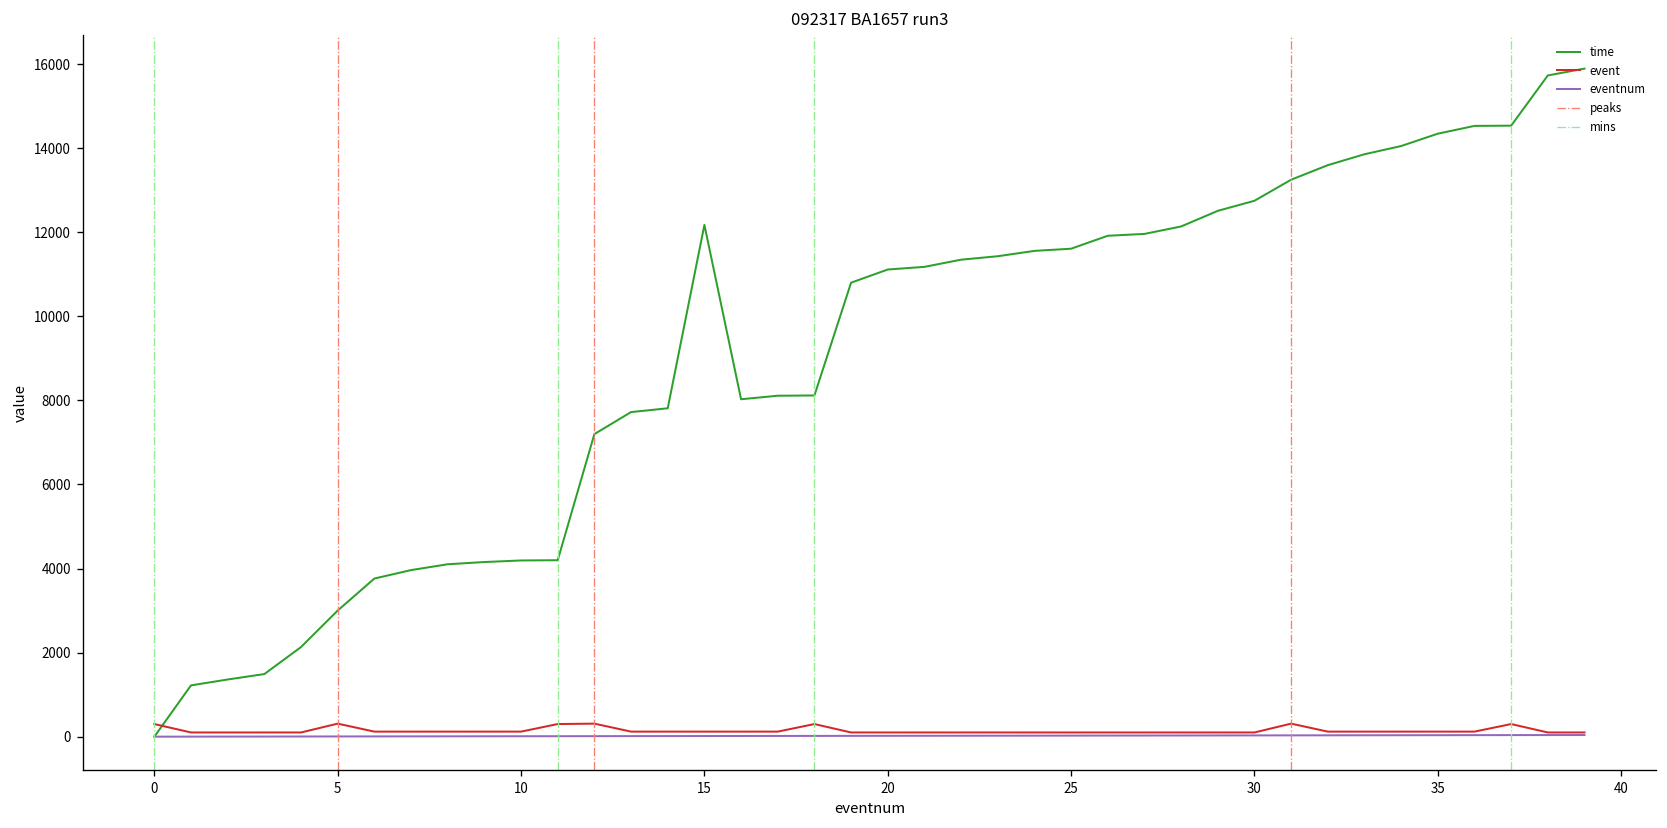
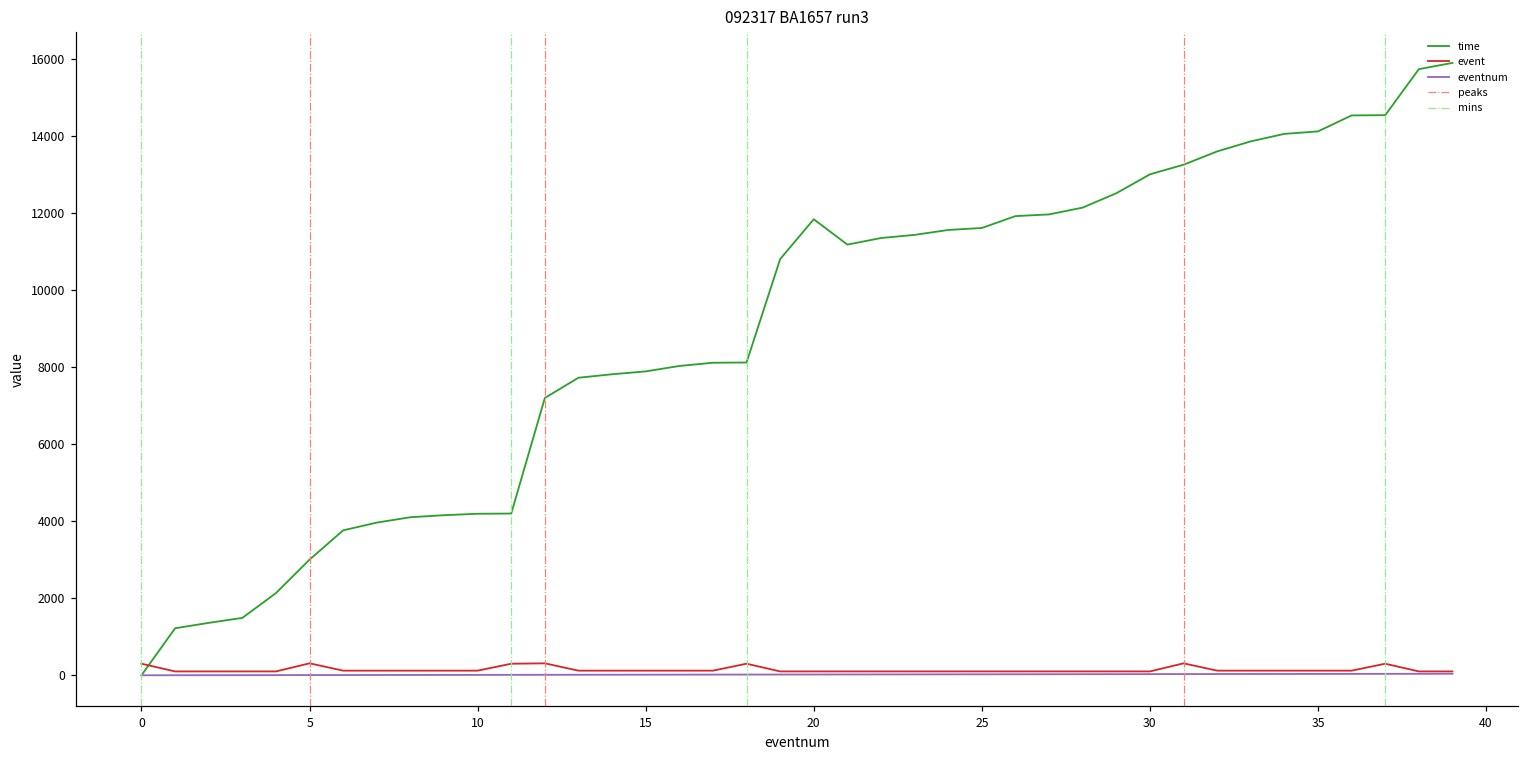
time, 15: 12200 -> 7900
time, 20: 11100 -> 11800
time, 30: 12700 -> 13000
time, 35: 14300 -> 14100
